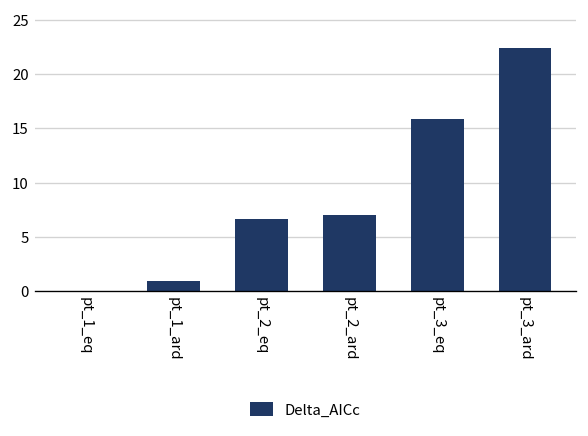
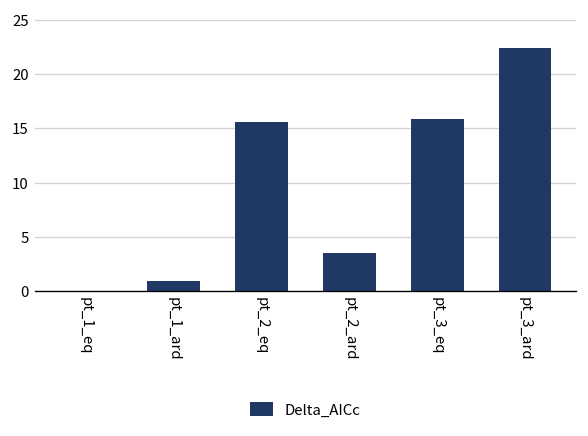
pt_2_eq: 7 -> 16
pt_2_ard: 7 -> 4
